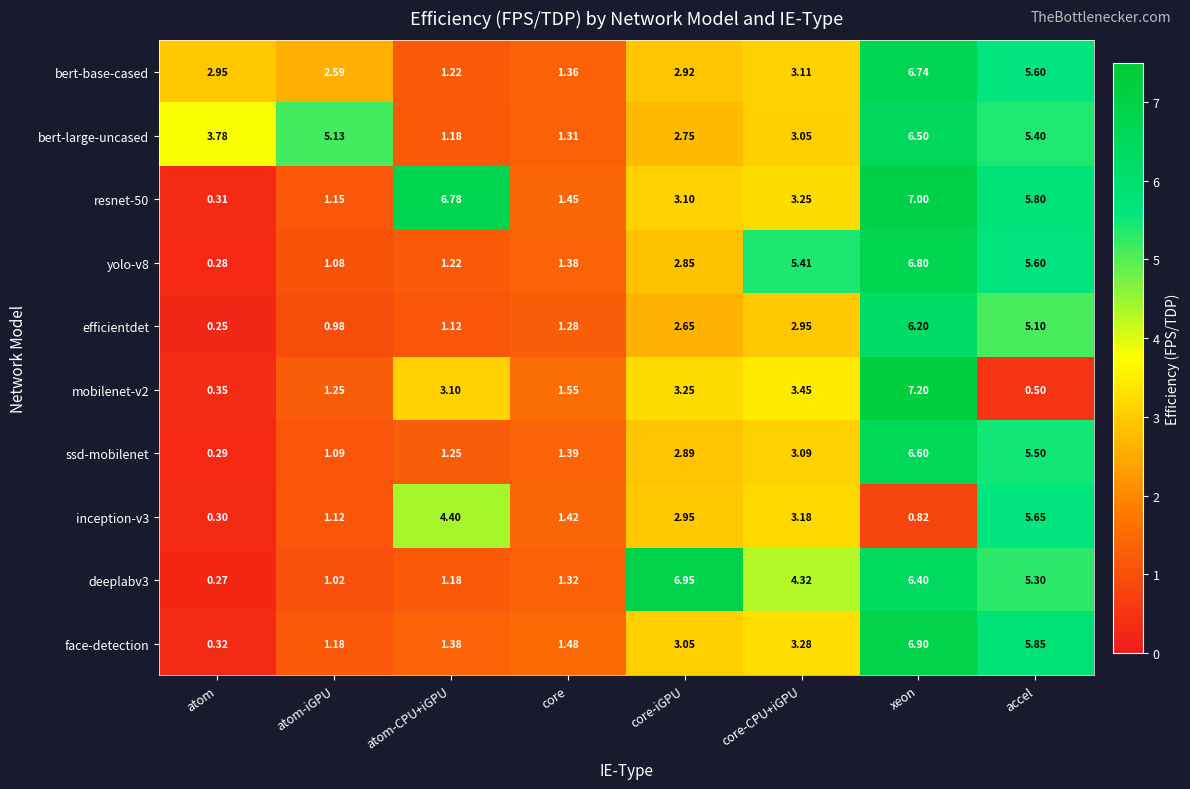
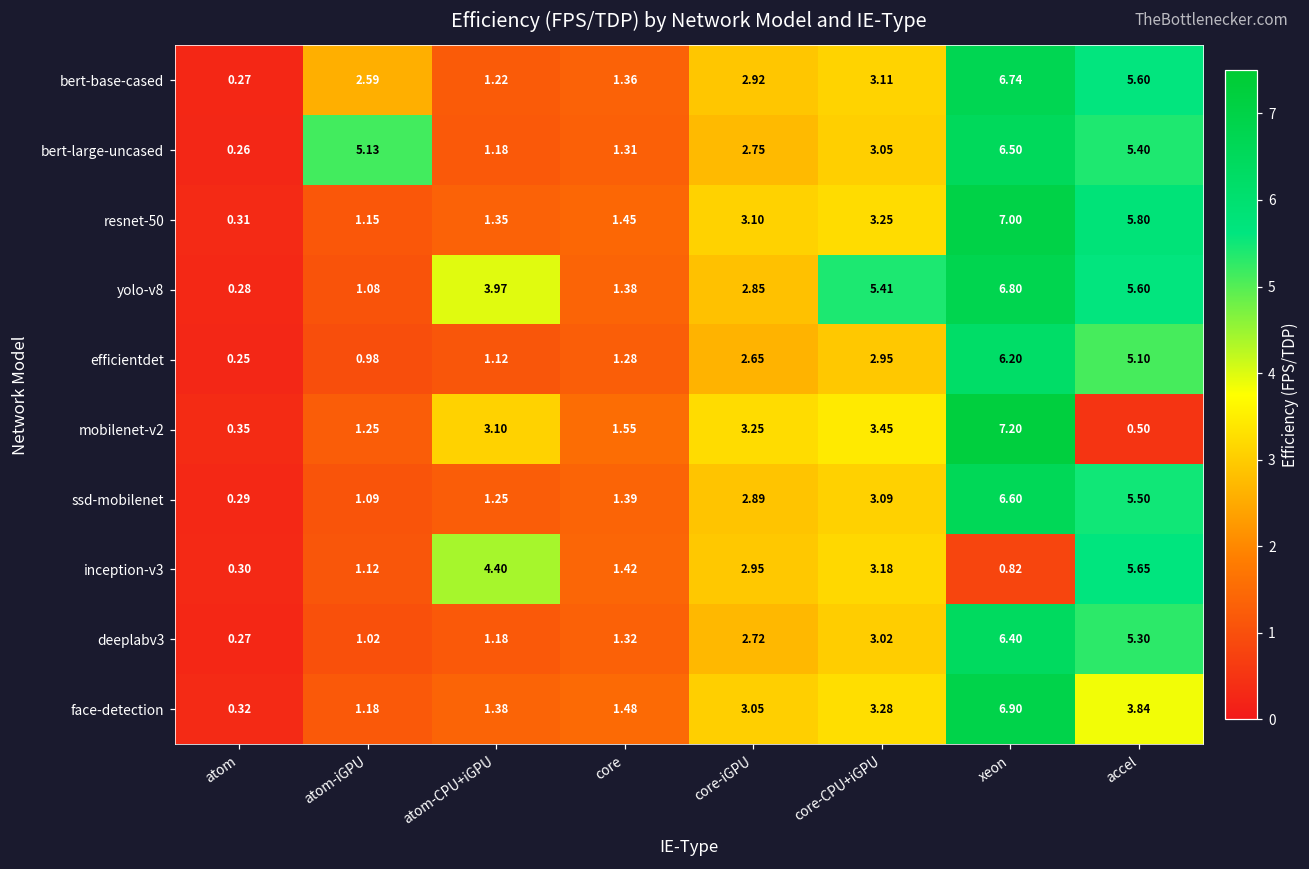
bert-base-cased, atom: 2.95 -> 0.27
bert-large-uncased, atom: 3.78 -> 0.26
resnet-50, atom-CPU+iGPU: 6.78 -> 1.35
yolo-v8, atom-CPU+iGPU: 1.22 -> 3.97
deeplabv3, core-iGPU: 6.95 -> 2.72
deeplabv3, core-CPU+iGPU: 4.32 -> 3.02
face-detection, accel: 5.85 -> 3.84
